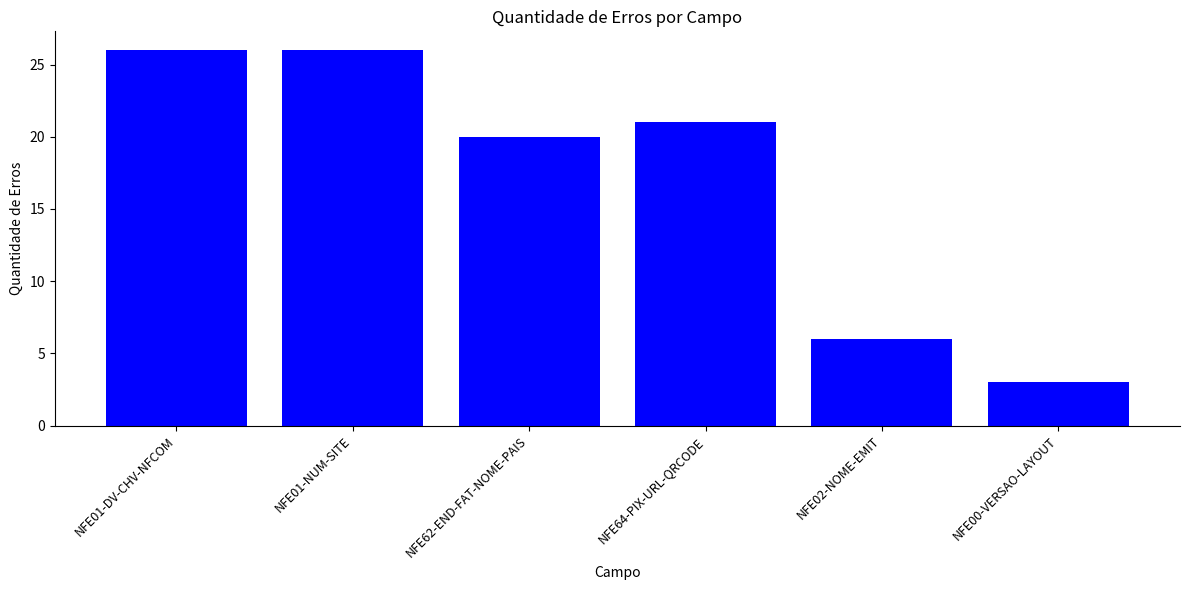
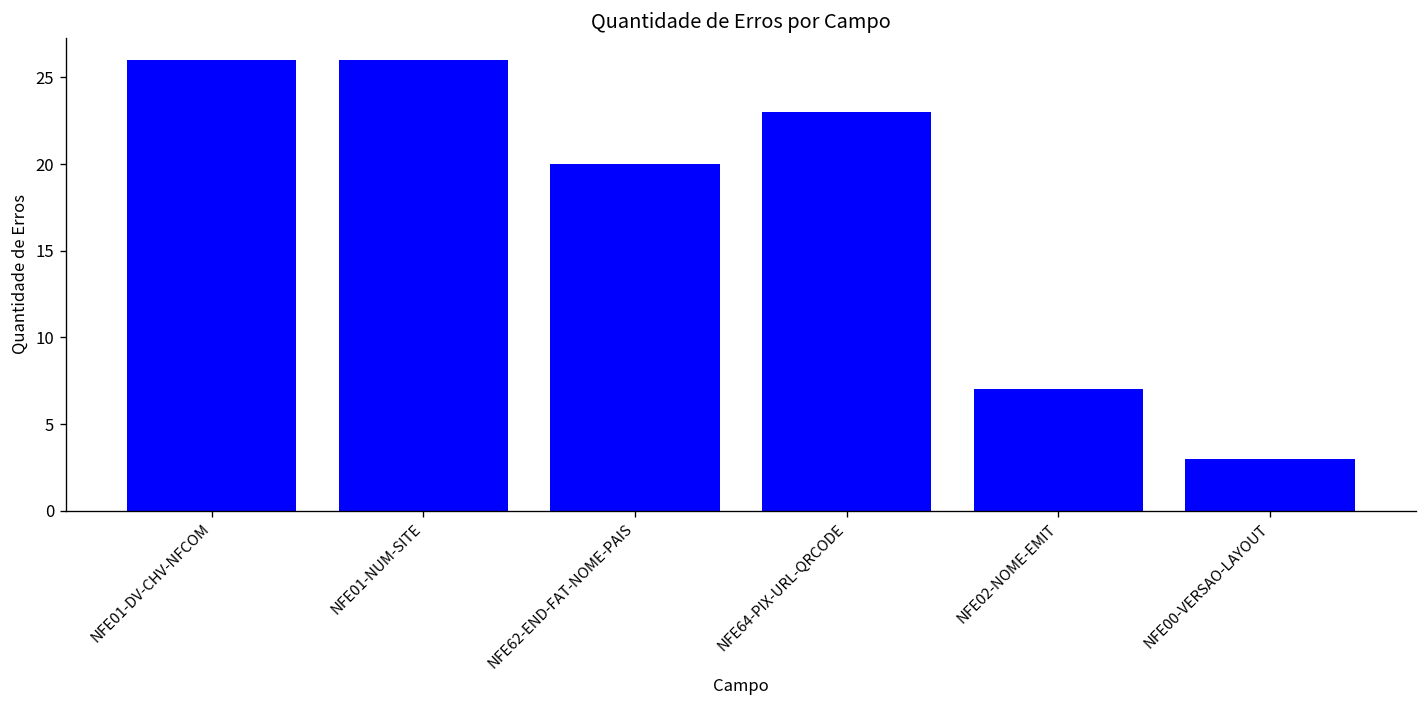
NFE64-PIX-URL-QRCODE: 21 -> 23
NFE02-NOME-EMIT: 6 -> 7
